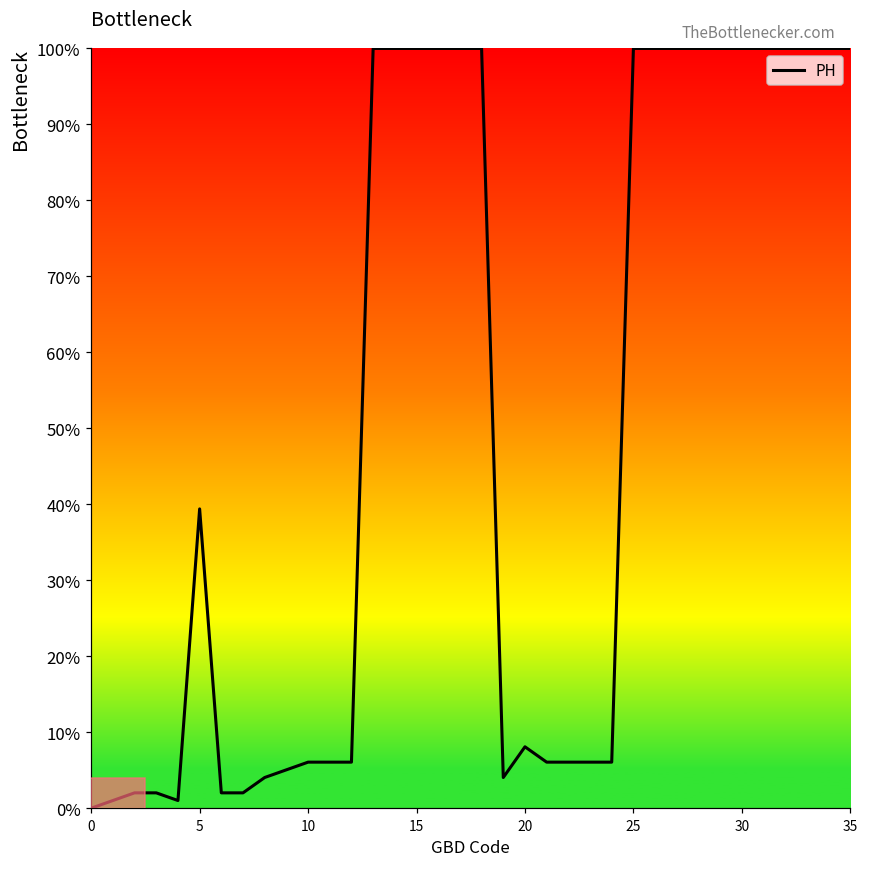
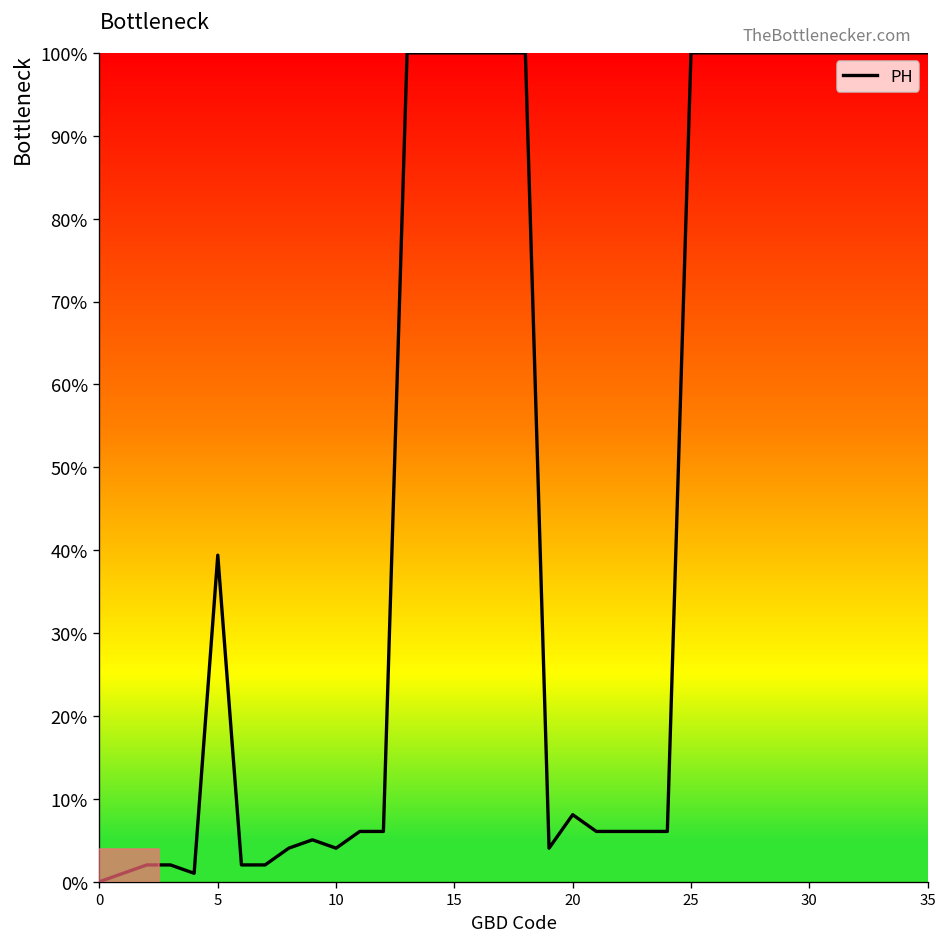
10: 6% -> 4%
